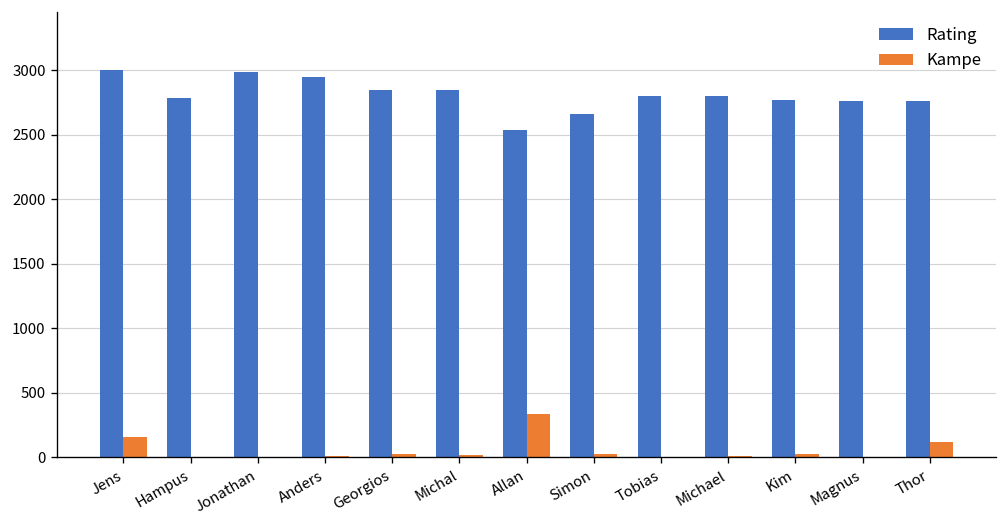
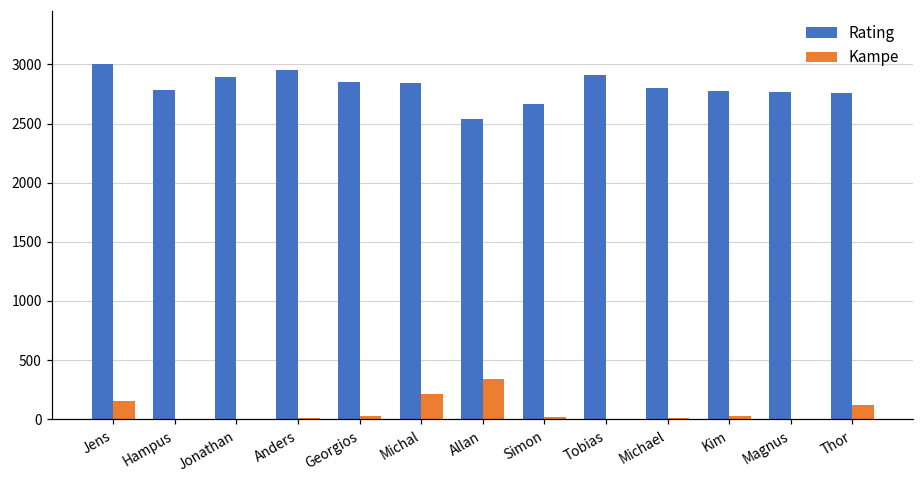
Rating, Jonathan: 2980 -> 2900
Kampe, Michal: 20 -> 210
Rating, Tobias: 2800 -> 2910
